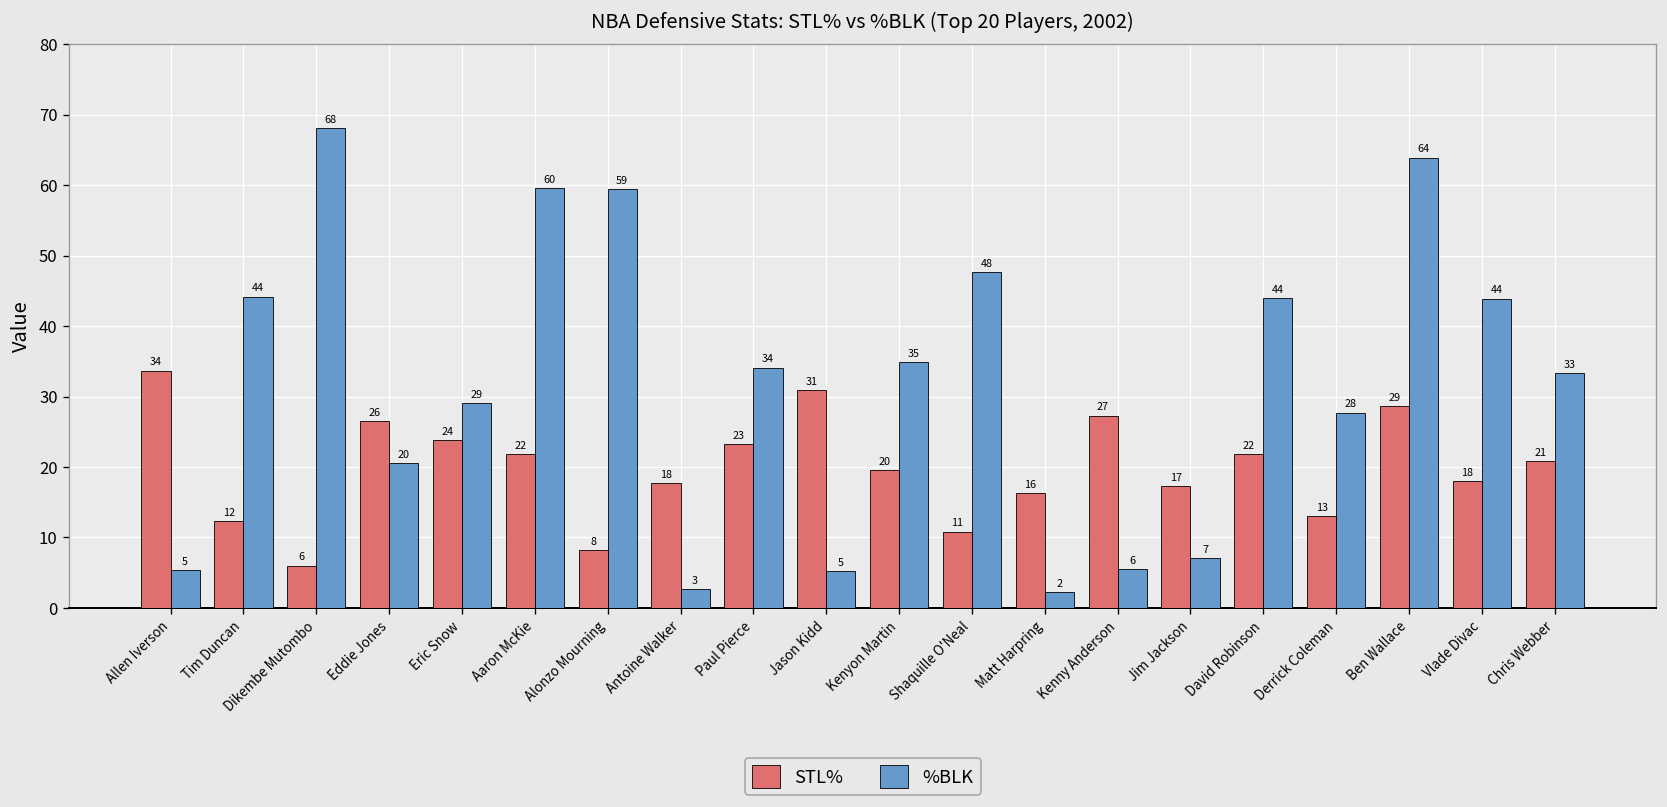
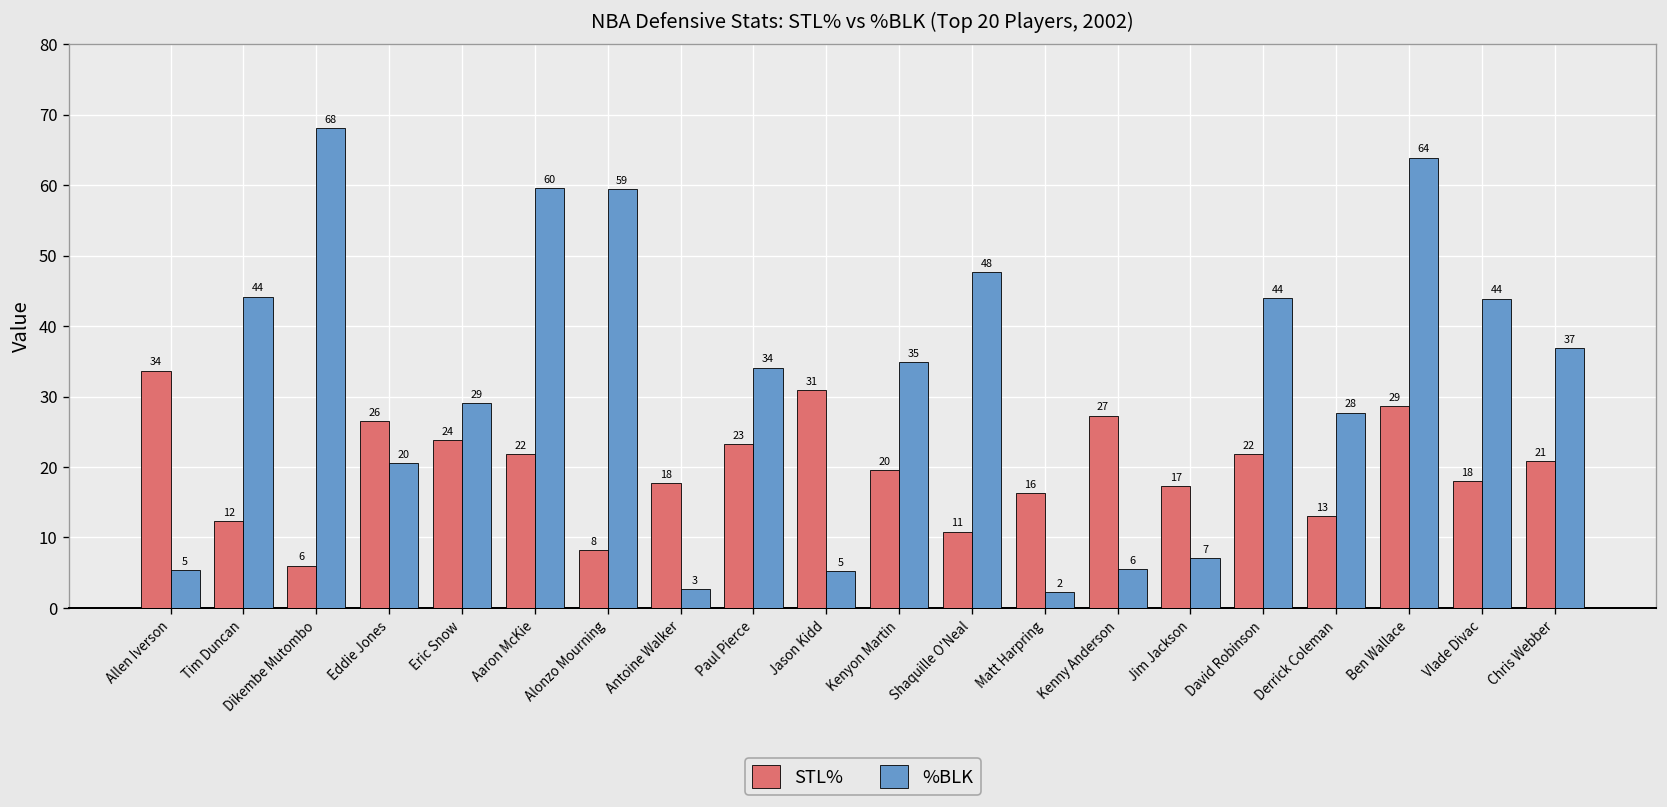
%BLK, Chris Webber: 33 -> 37
